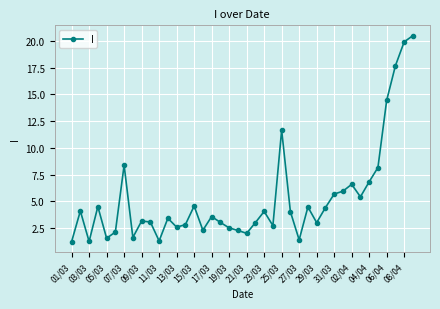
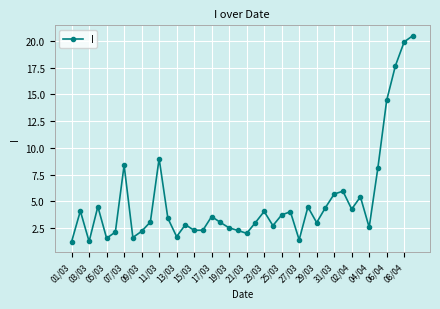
09/03: 3.2 -> 2.2
11/03: 1.3 -> 9.0
13/03: 2.6 -> 1.7
15/03: 4.6 -> 2.3
25/03: 11.7 -> 3.7
02/04: 6.6 -> 4.3
04/04: 6.8 -> 2.6
